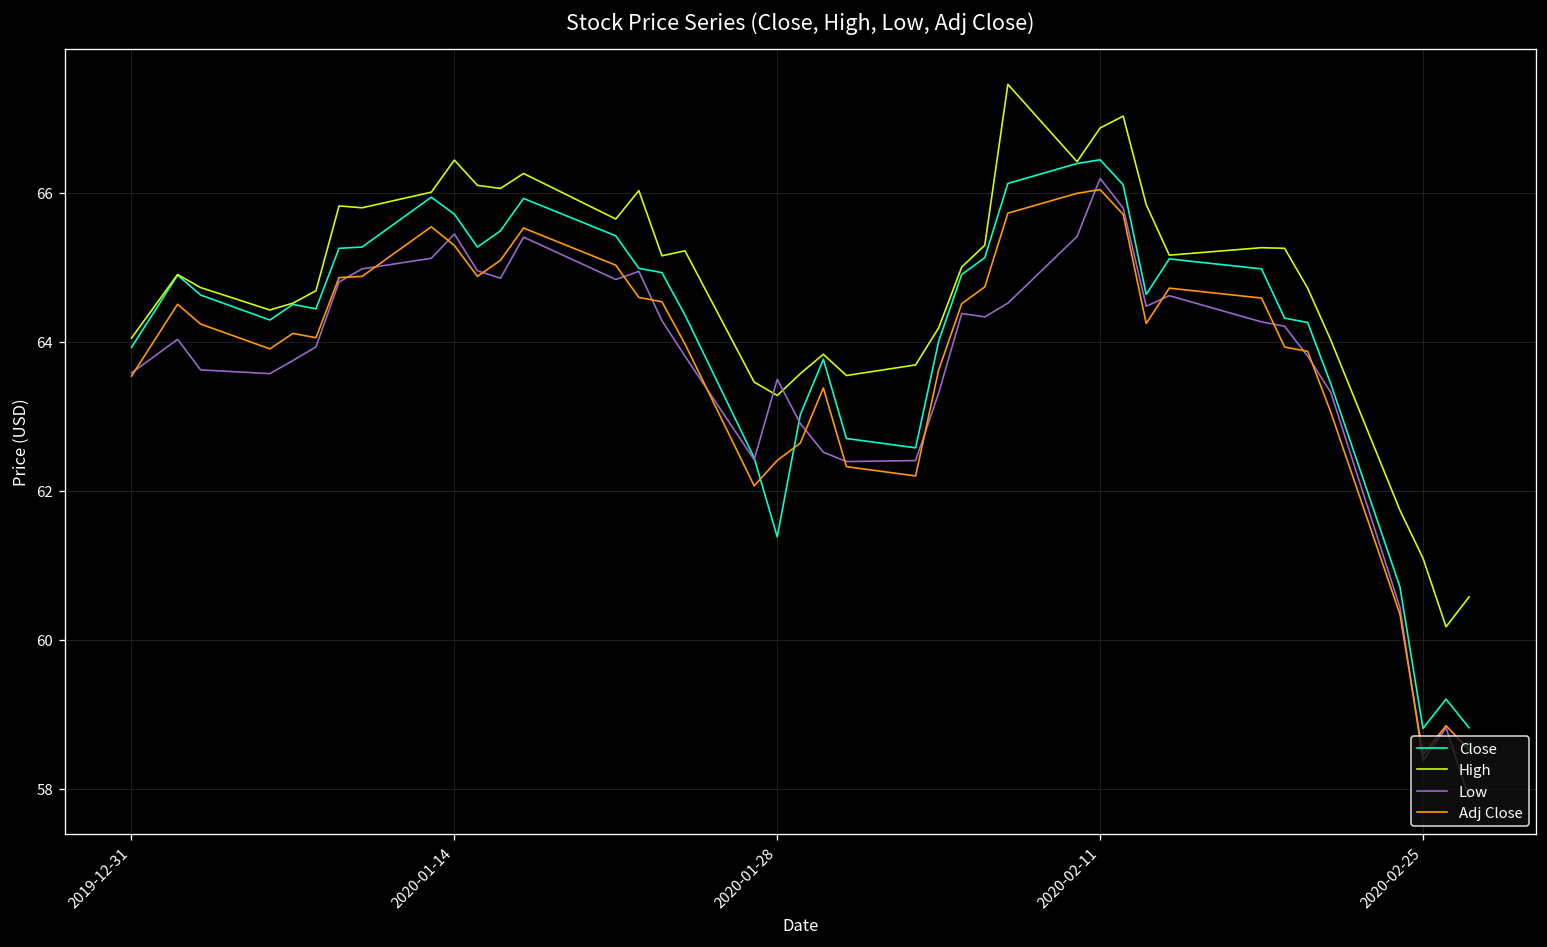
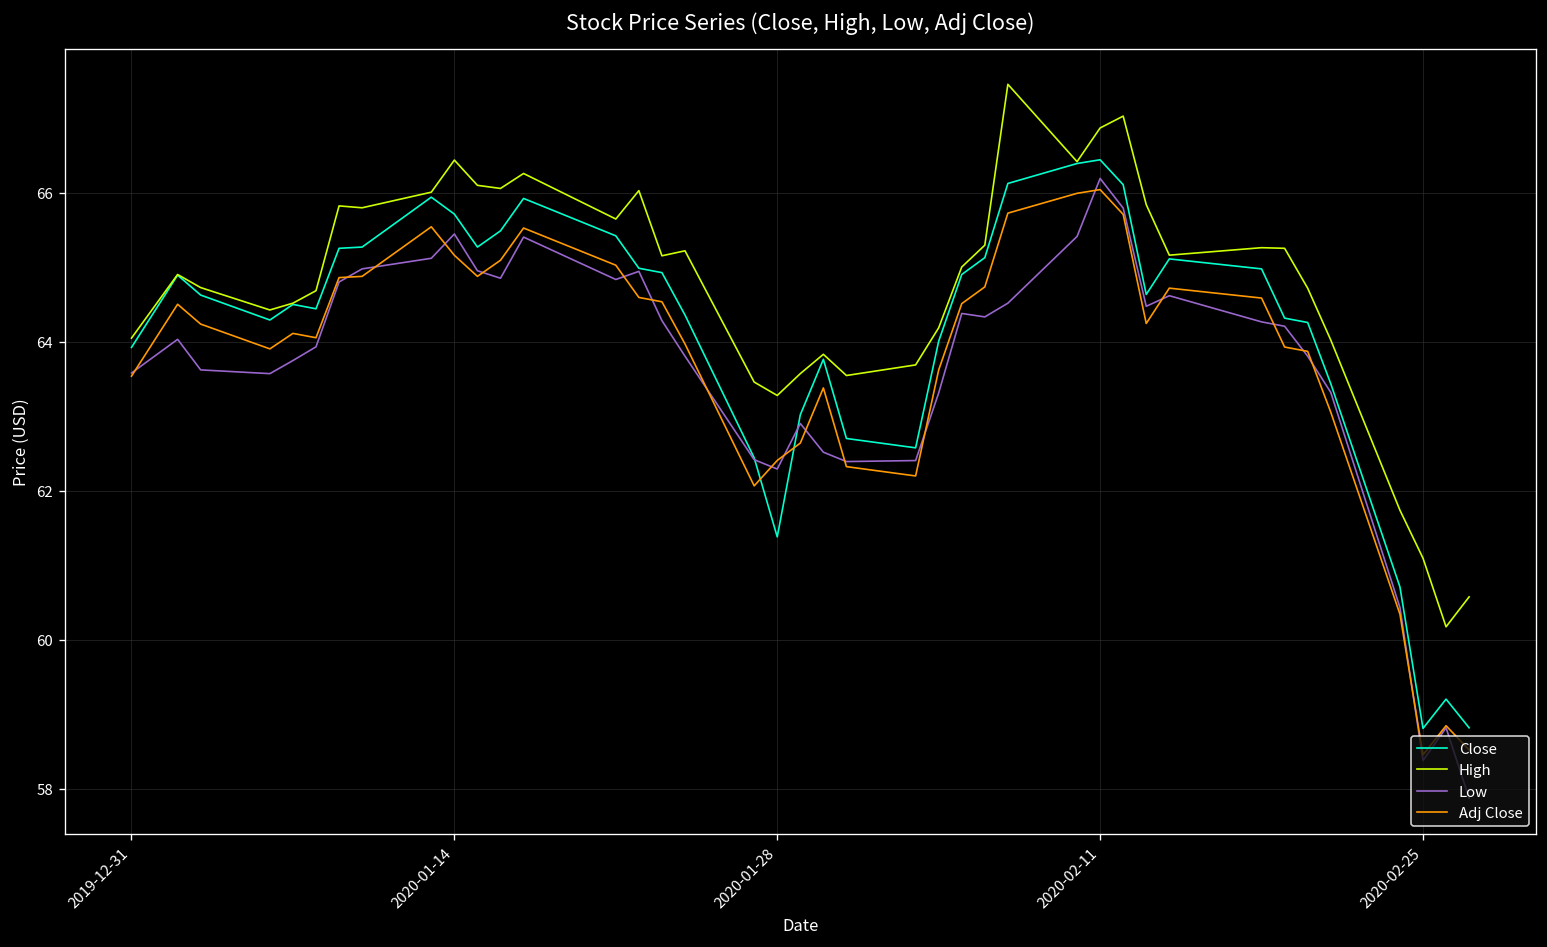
Adj Close, 2020-01-14: 65.3 -> 65.2
Low, 2020-01-28: 63.5 -> 62.3
